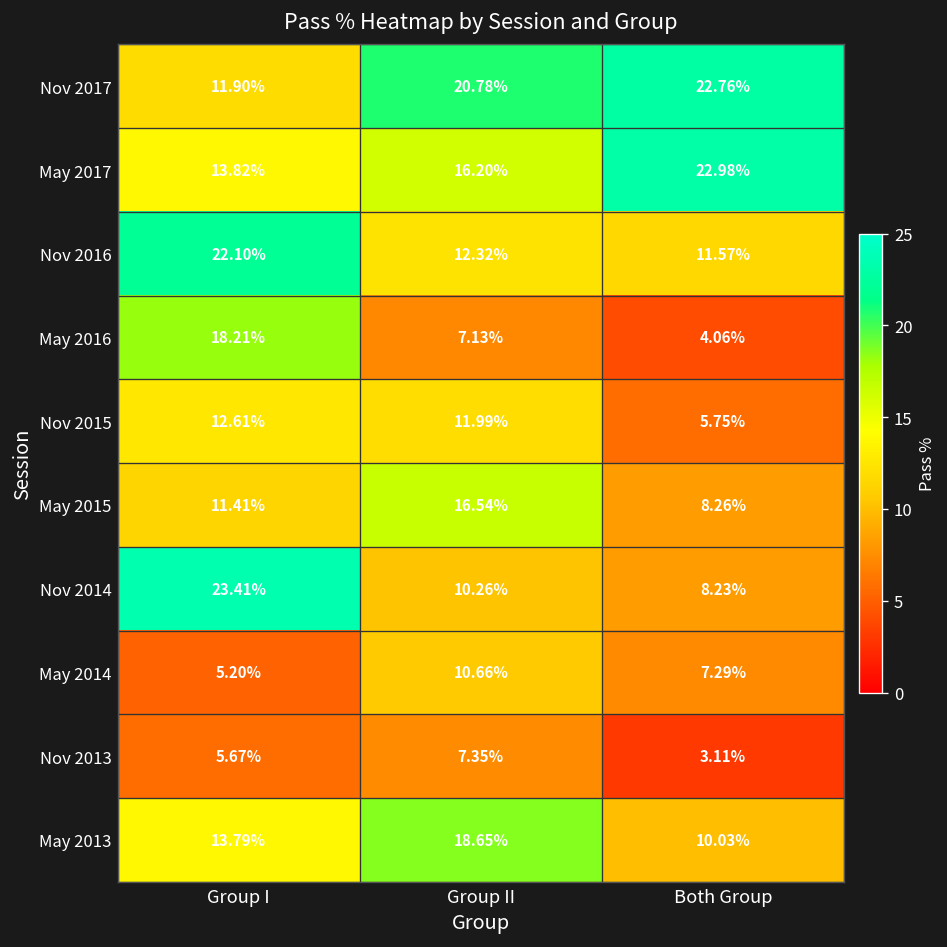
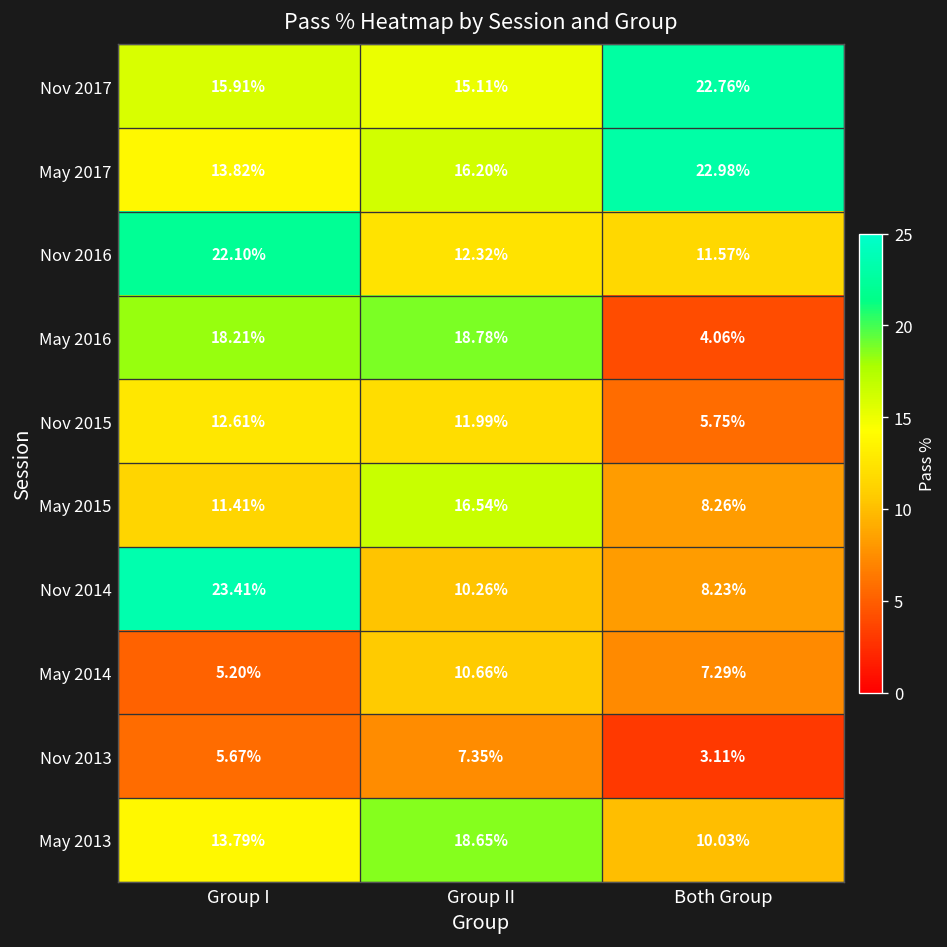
Nov 2017, Group I: 11.90% -> 15.91%
Nov 2017, Group II: 20.78% -> 15.11%
May 2016, Group II: 7.13% -> 18.78%
